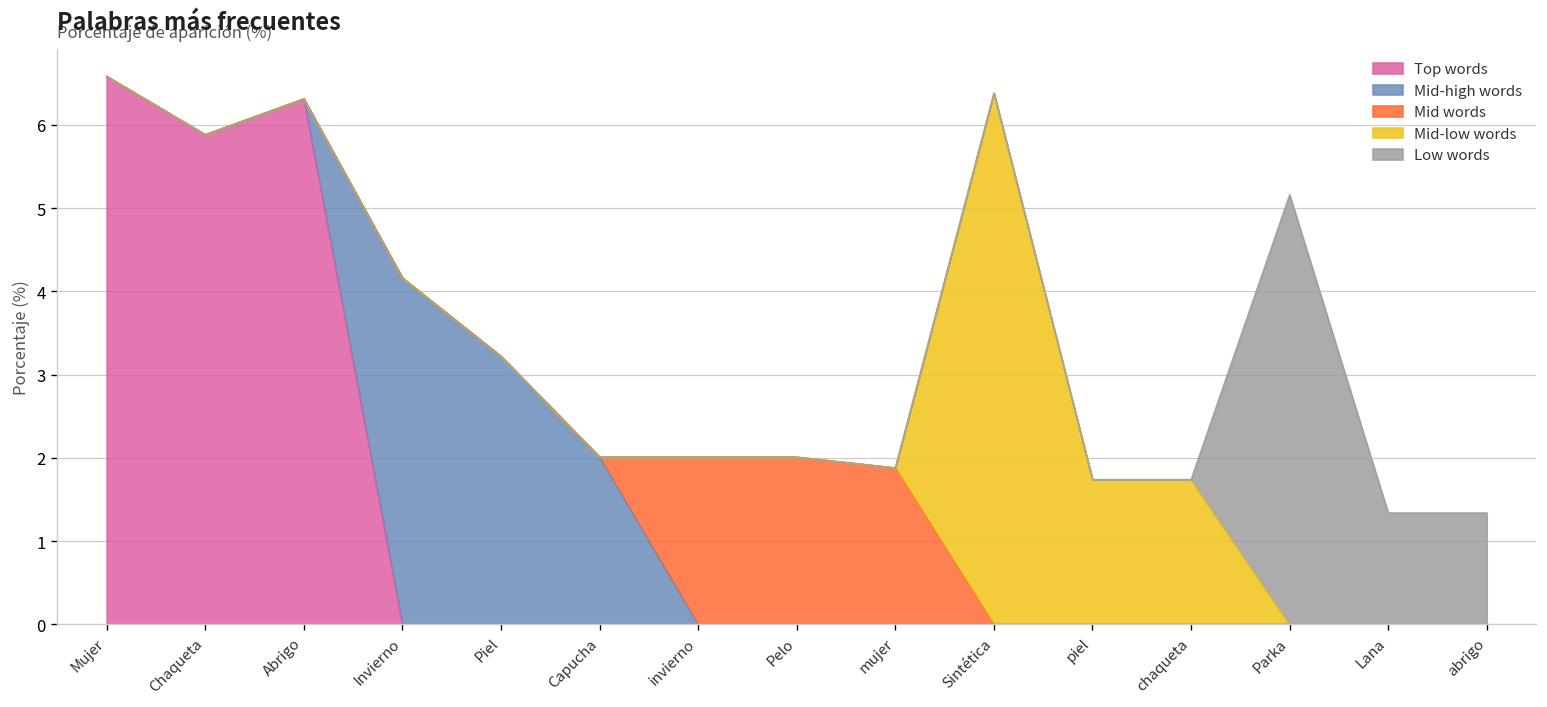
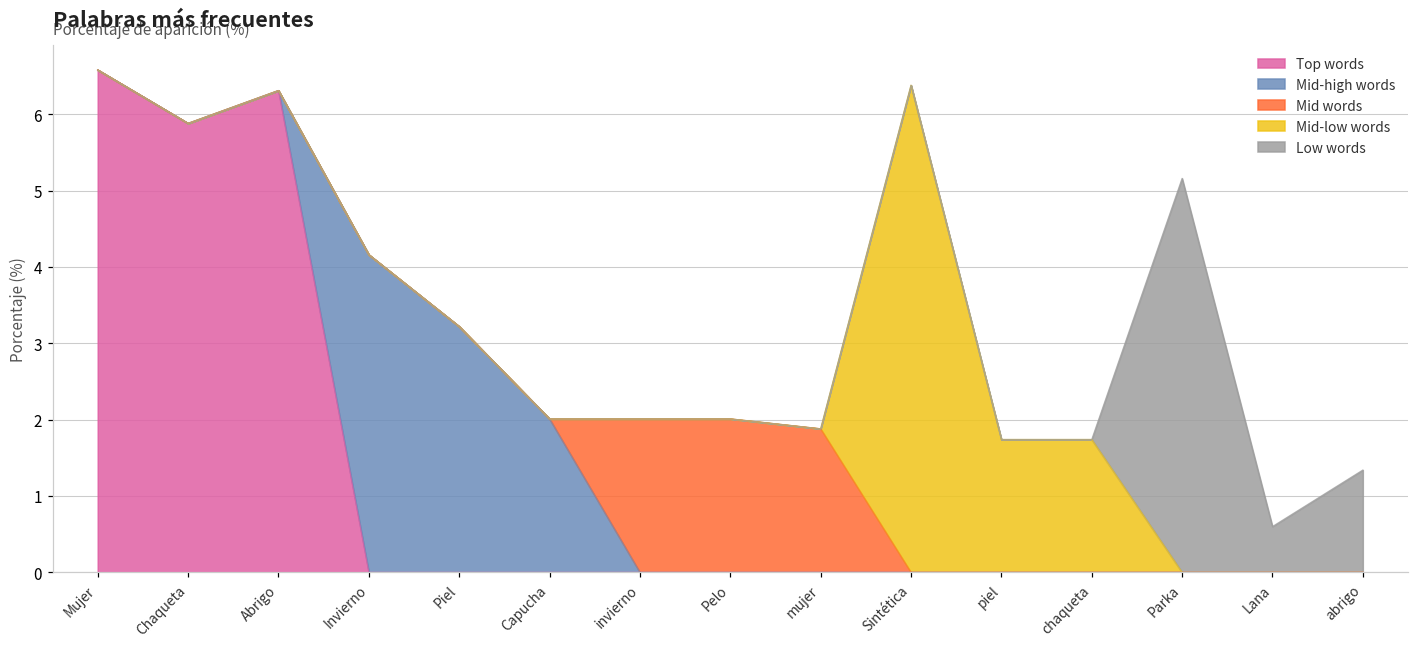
Low words, Lana: 1.3 -> 0.6
